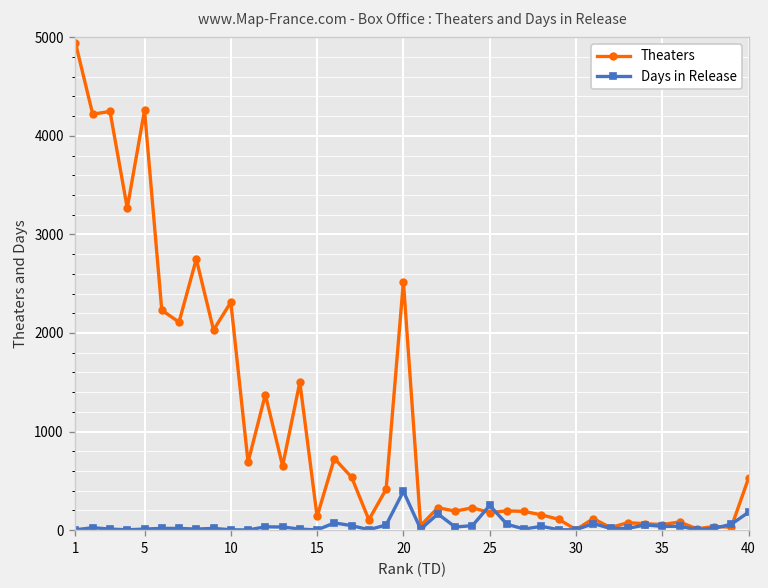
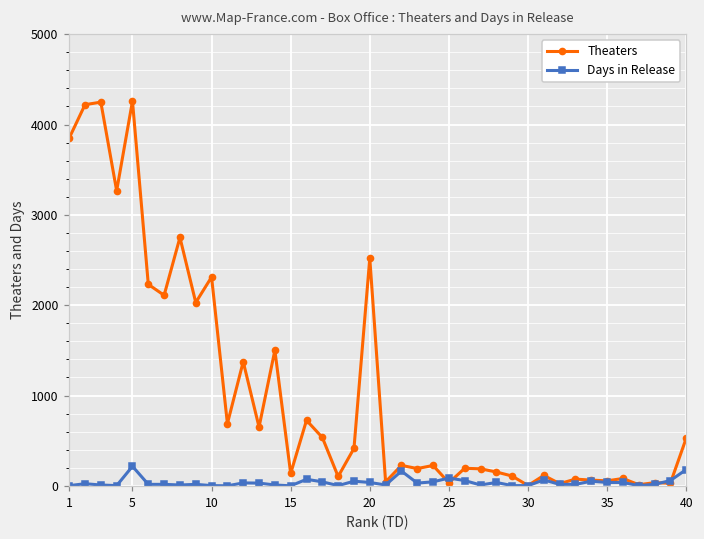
Theaters, 1: 4900 -> 3900
Days in Release, 5: 0 -> 200
Days in Release, 20: 400 -> 0
Theaters, 25: 200 -> 0
Days in Release, 25: 300 -> 100
